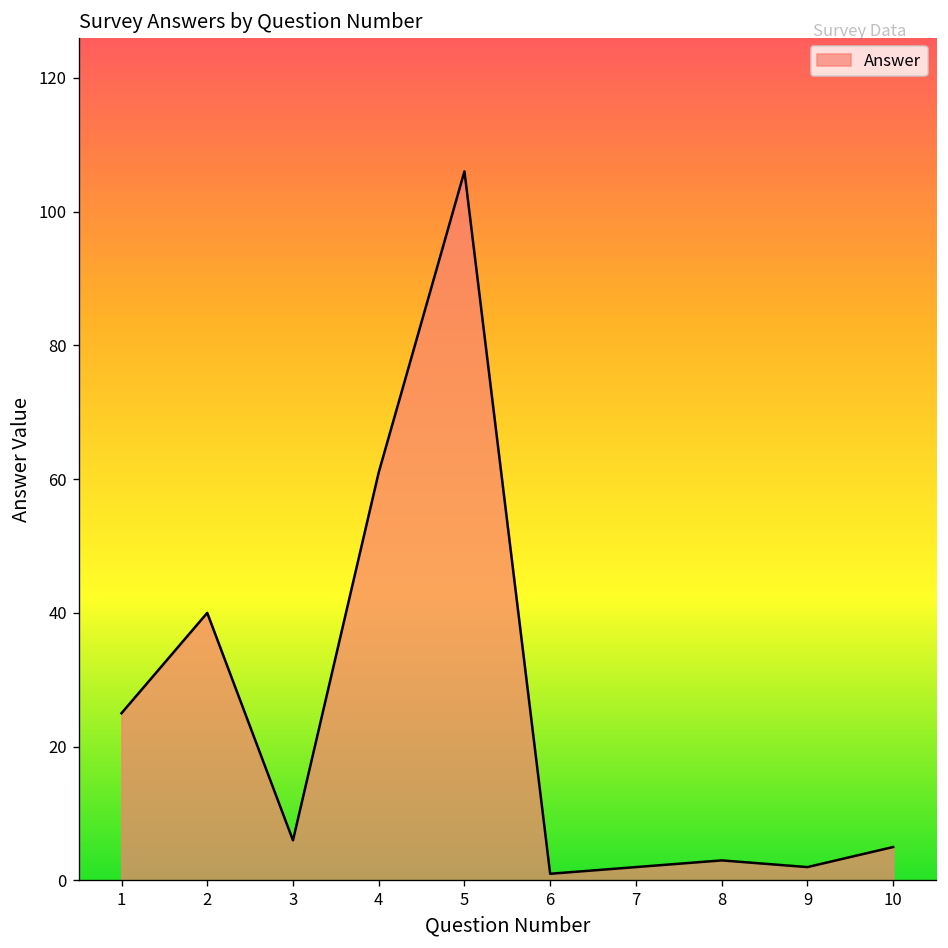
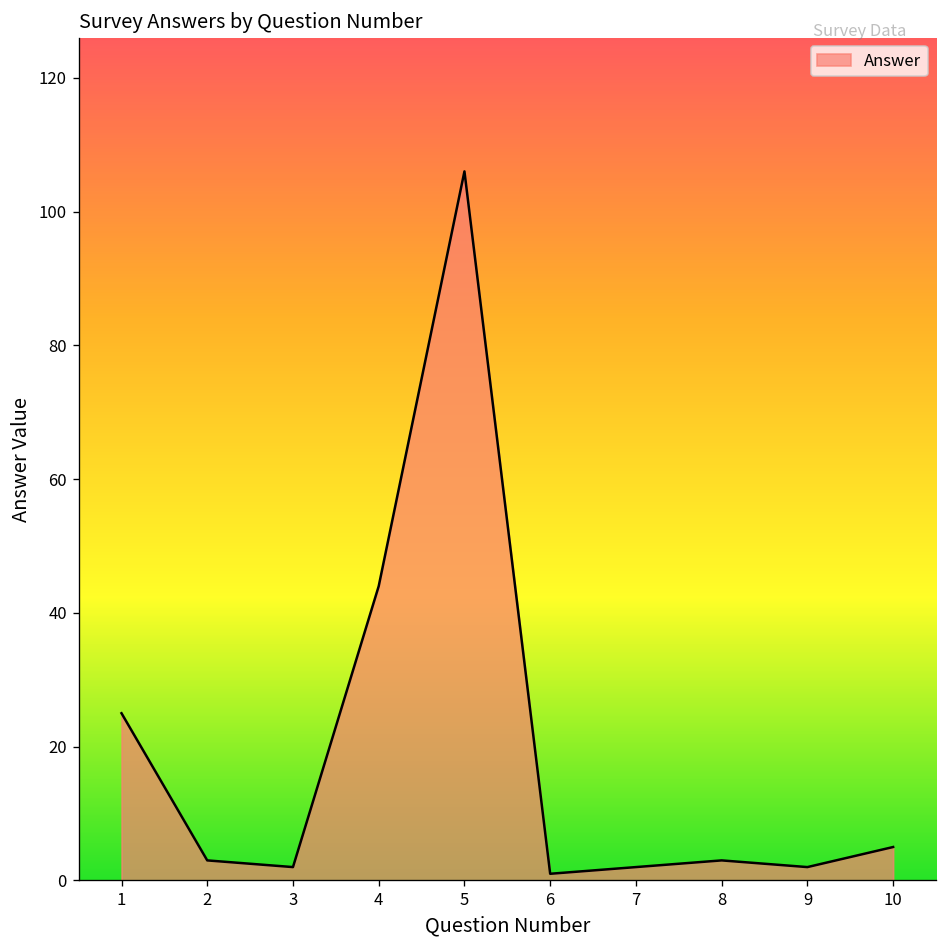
2: 40 -> 3
3: 6 -> 2
4: 61 -> 44
